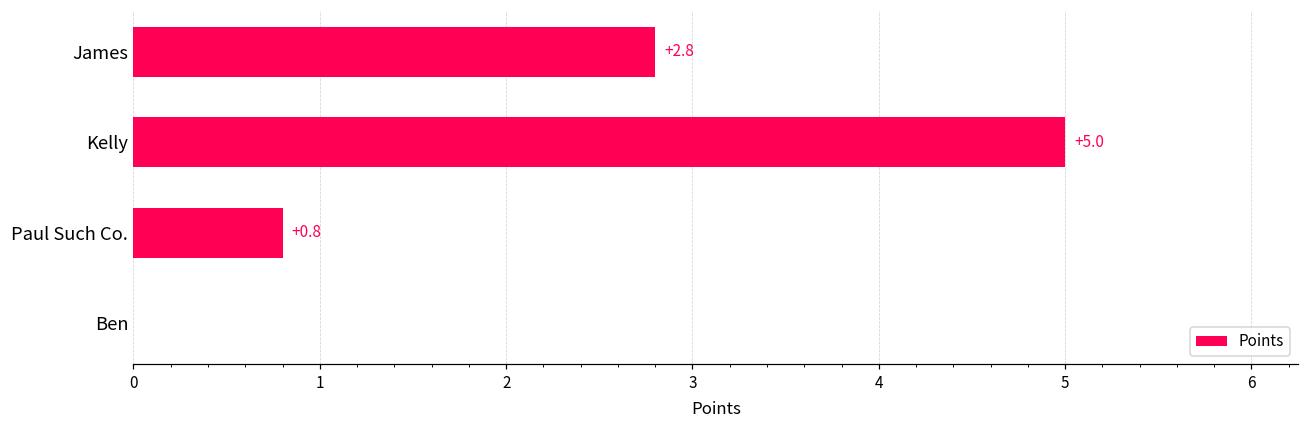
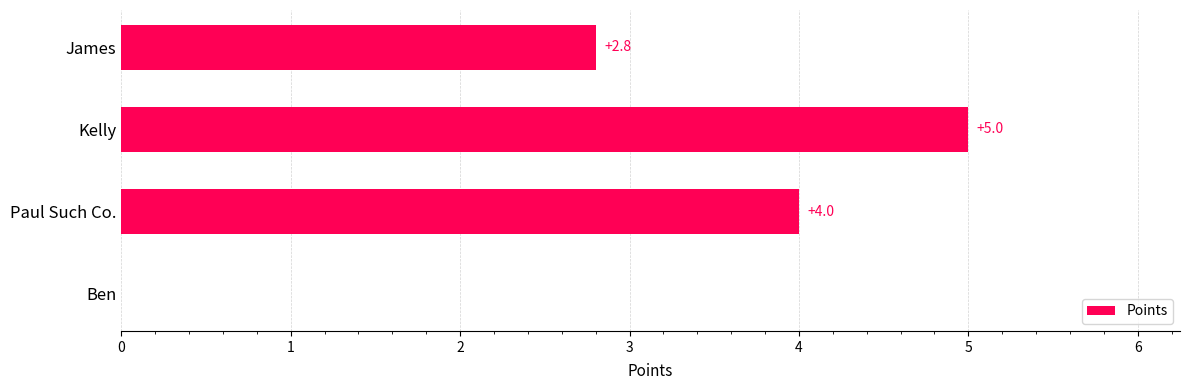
Paul Such Co.: +0.8 -> +4.0
